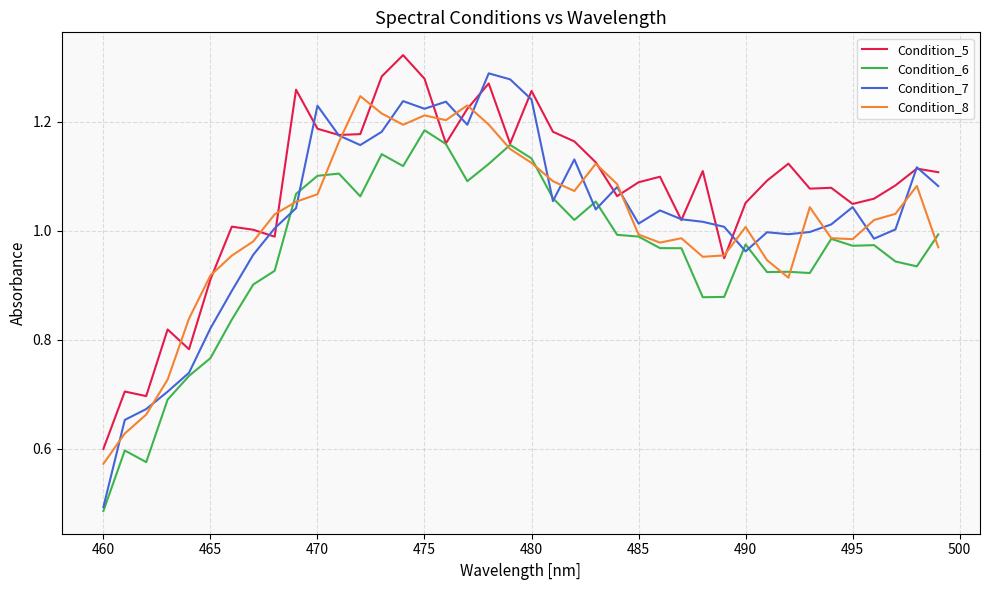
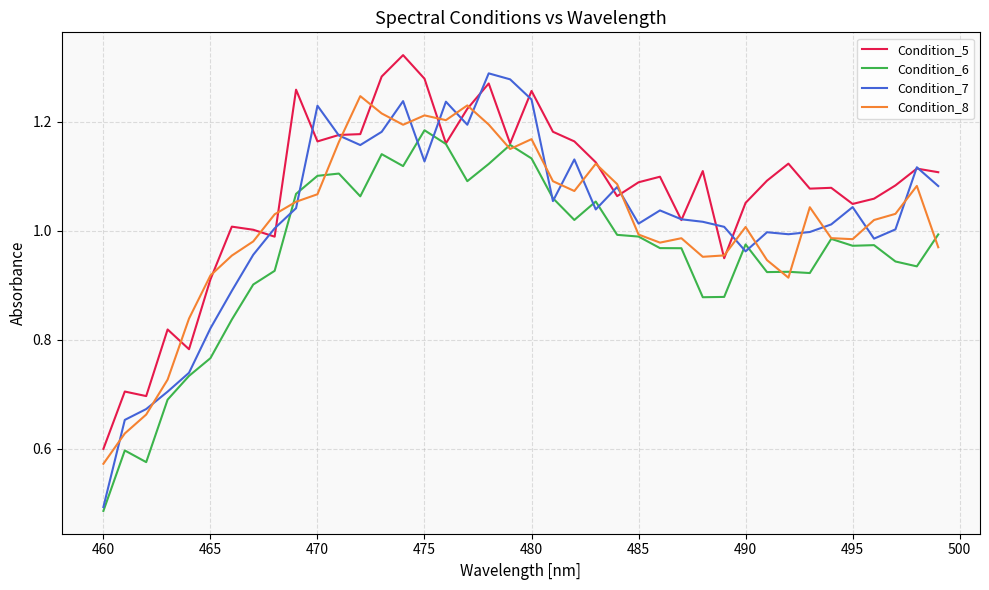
Condition_5, 470: 1.19 -> 1.16
Condition_7, 475: 1.22 -> 1.13
Condition_8, 480: 1.12 -> 1.17
